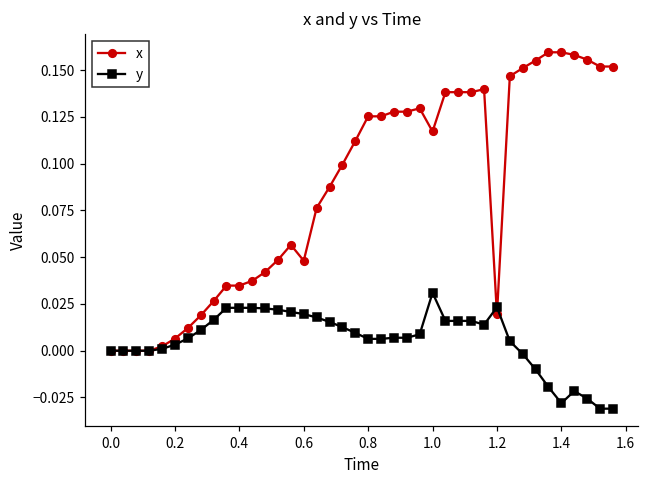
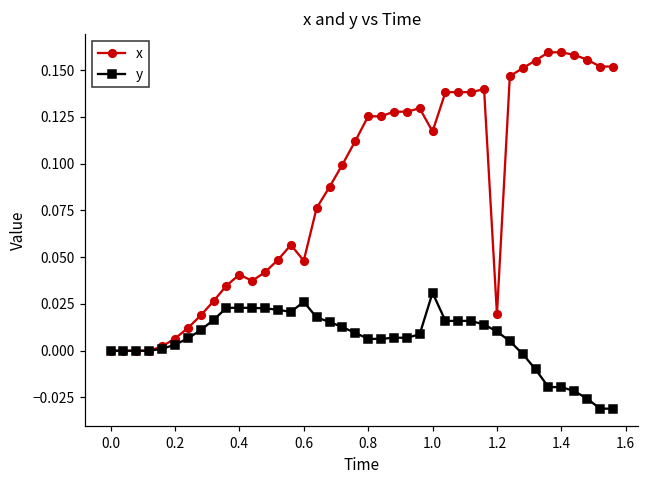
x, 0.4: 0.035 -> 0.041
y, 0.6: 0.020 -> 0.026
y, 1.2: 0.023 -> 0.010
y, 1.4: -0.028 -> -0.019
